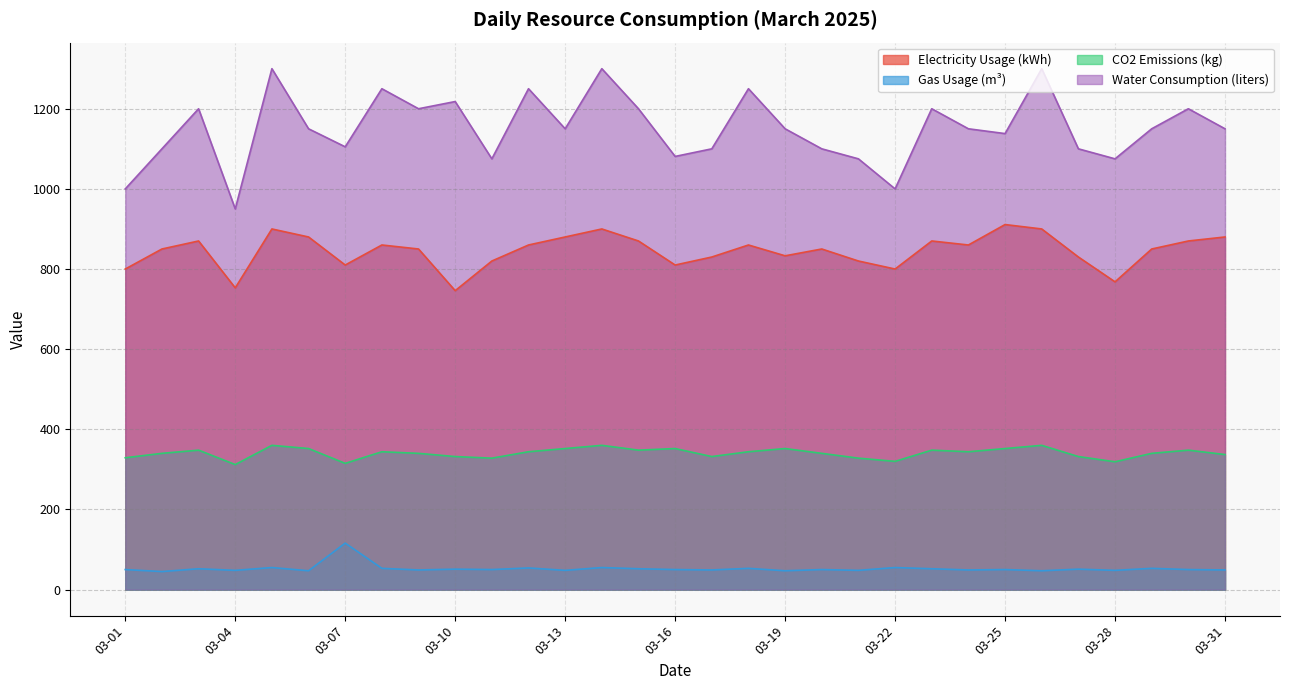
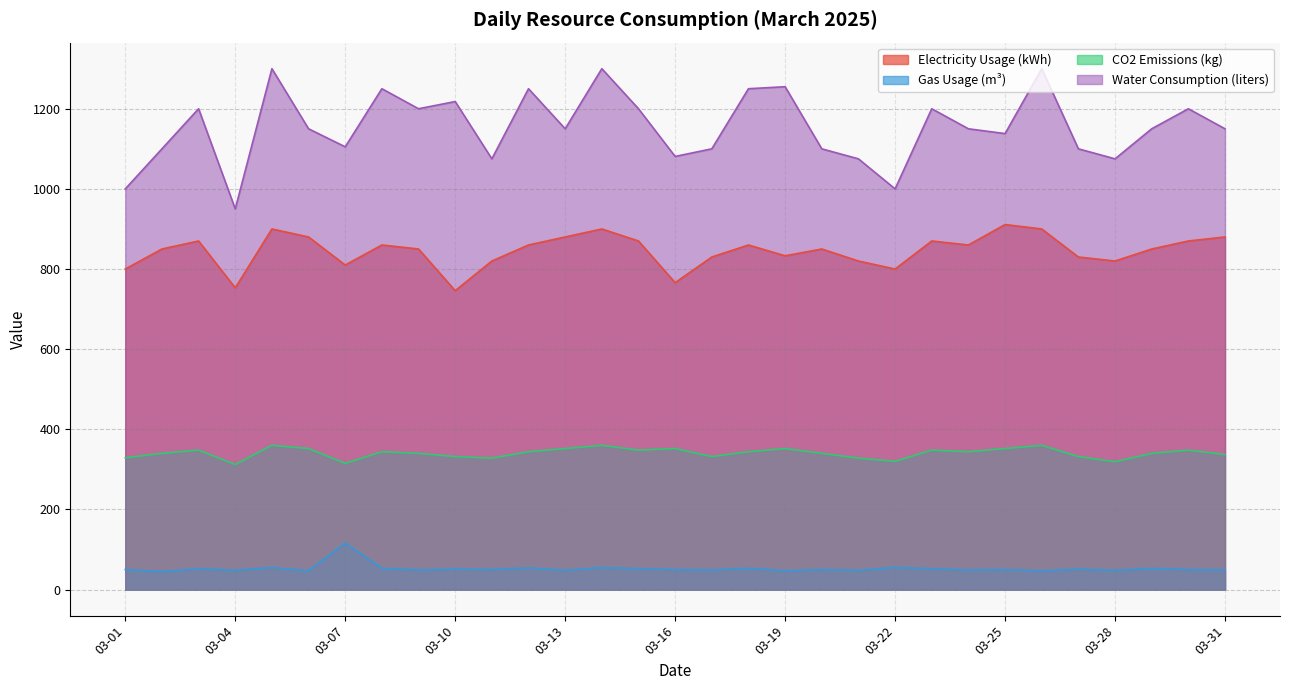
Electricity Usage (kWh), 03-16: 810 -> 770
Water Consumption (liters), 03-19: 1150 -> 1260
Electricity Usage (kWh), 03-28: 770 -> 820
